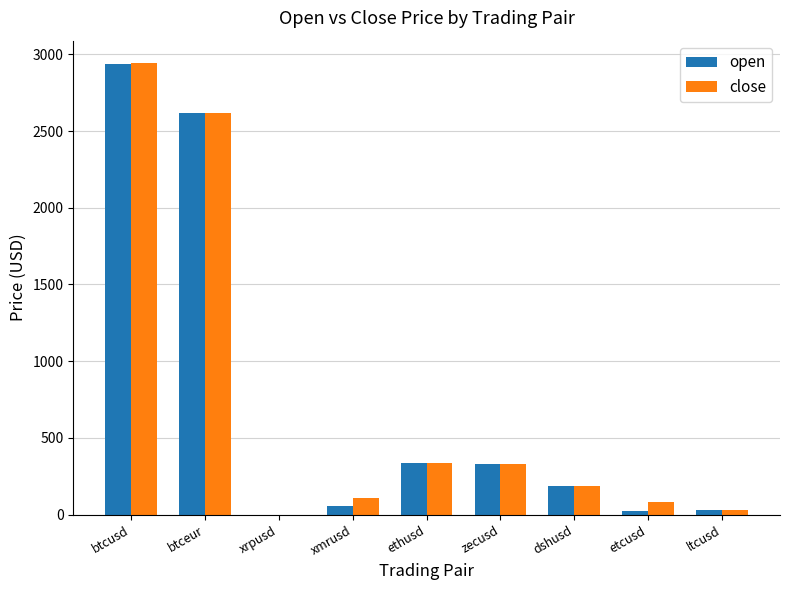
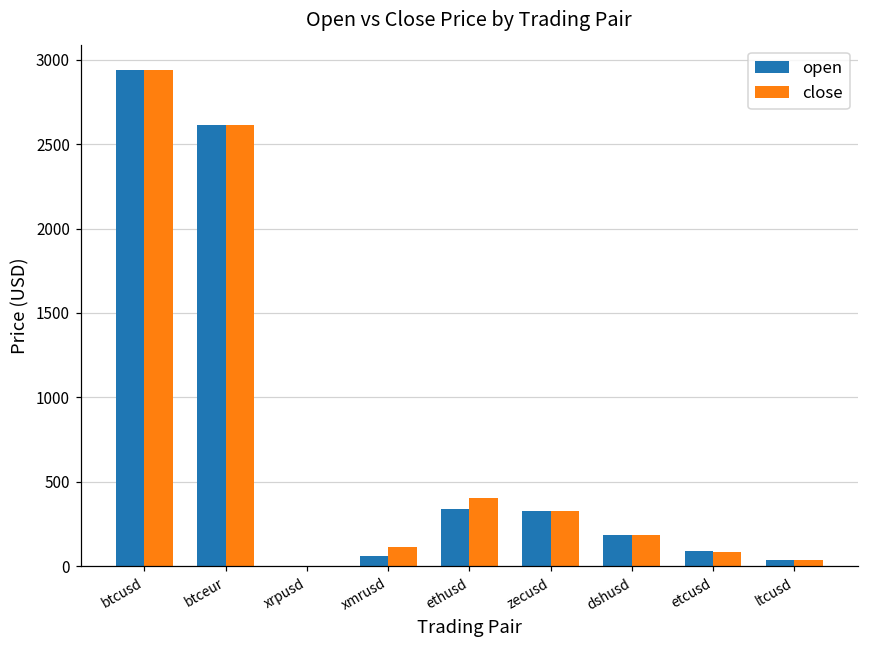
close, ethusd: 340 -> 400
open, etcusd: 20 -> 90
